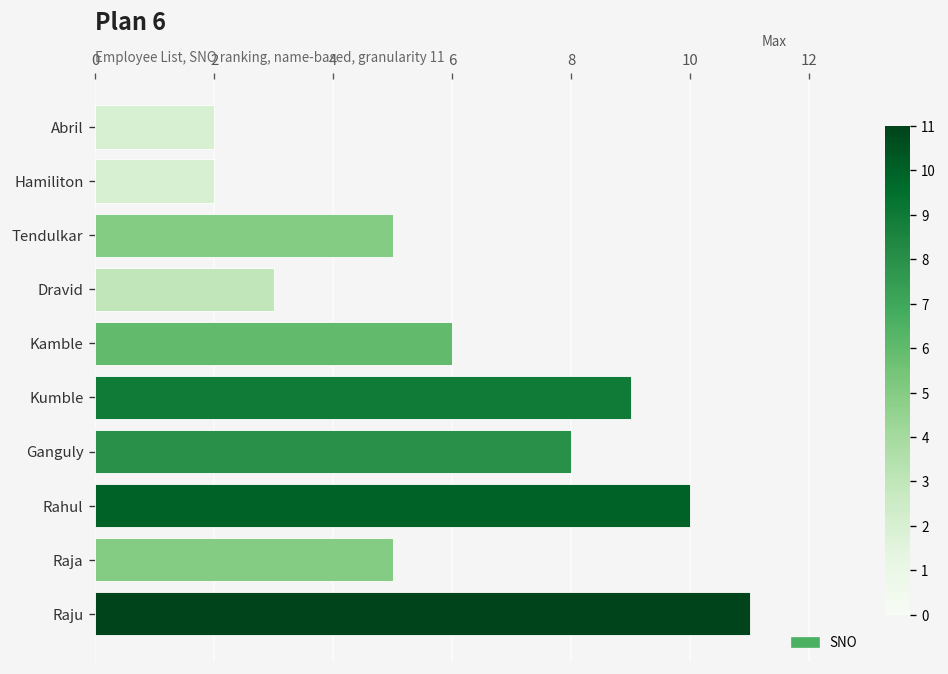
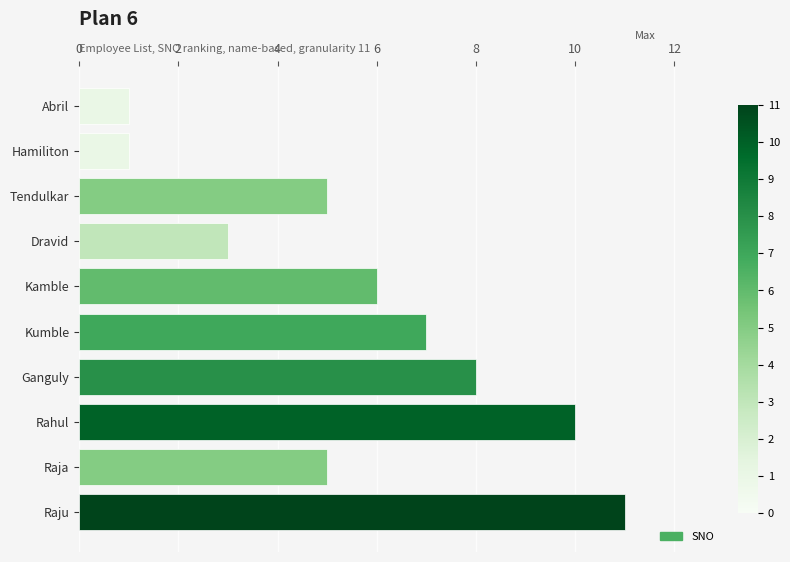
Abril: 2 -> 1
Hamiliton: 2 -> 1
Kumble: 9 -> 7
